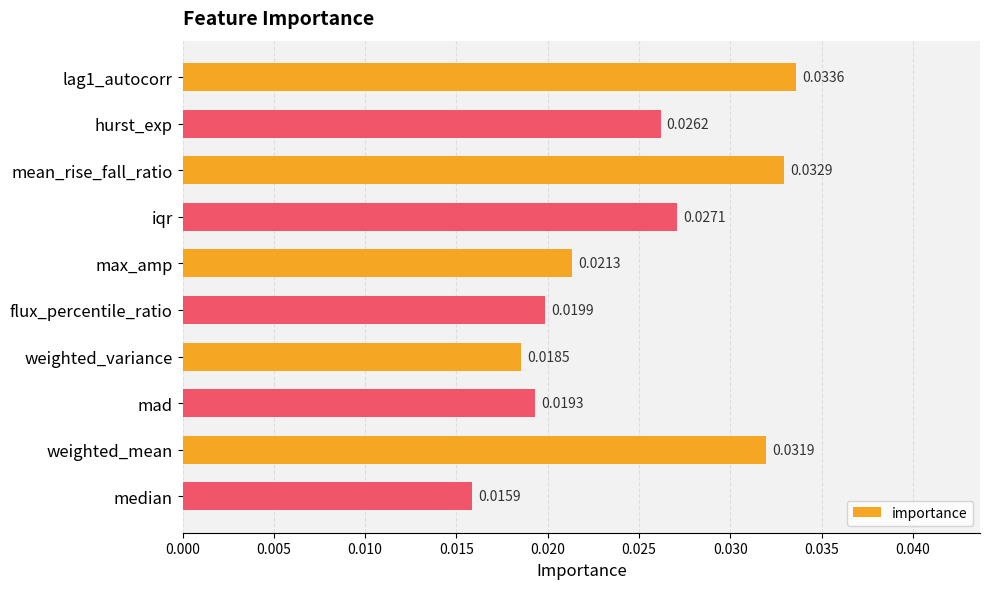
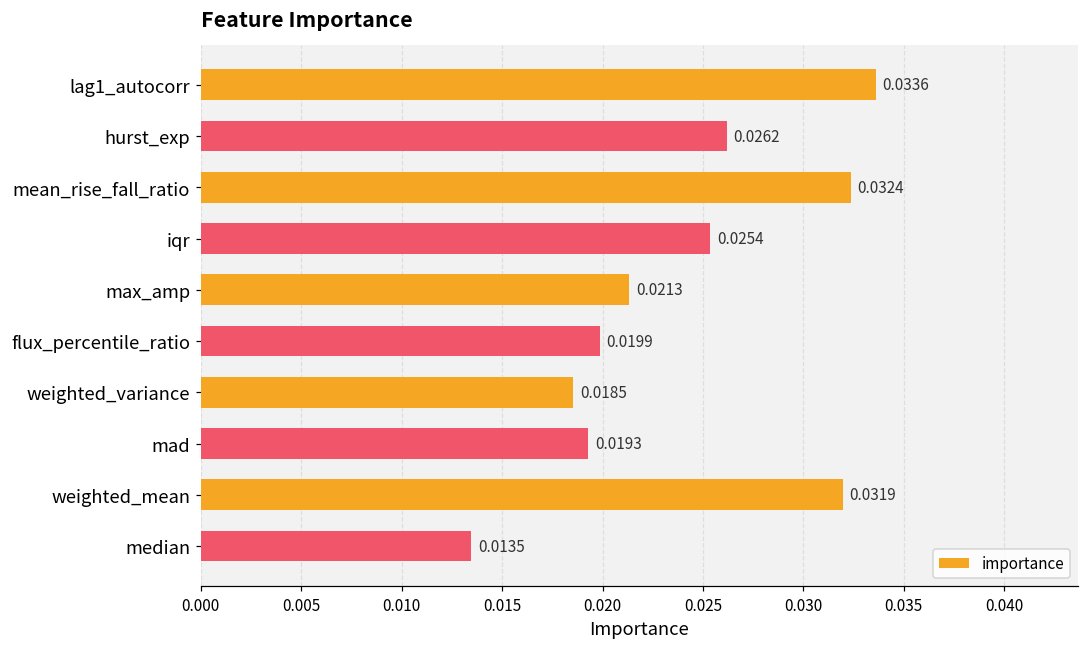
mean_rise_fall_ratio: 0.0329 -> 0.0324
iqr: 0.0271 -> 0.0254
median: 0.0159 -> 0.0135
